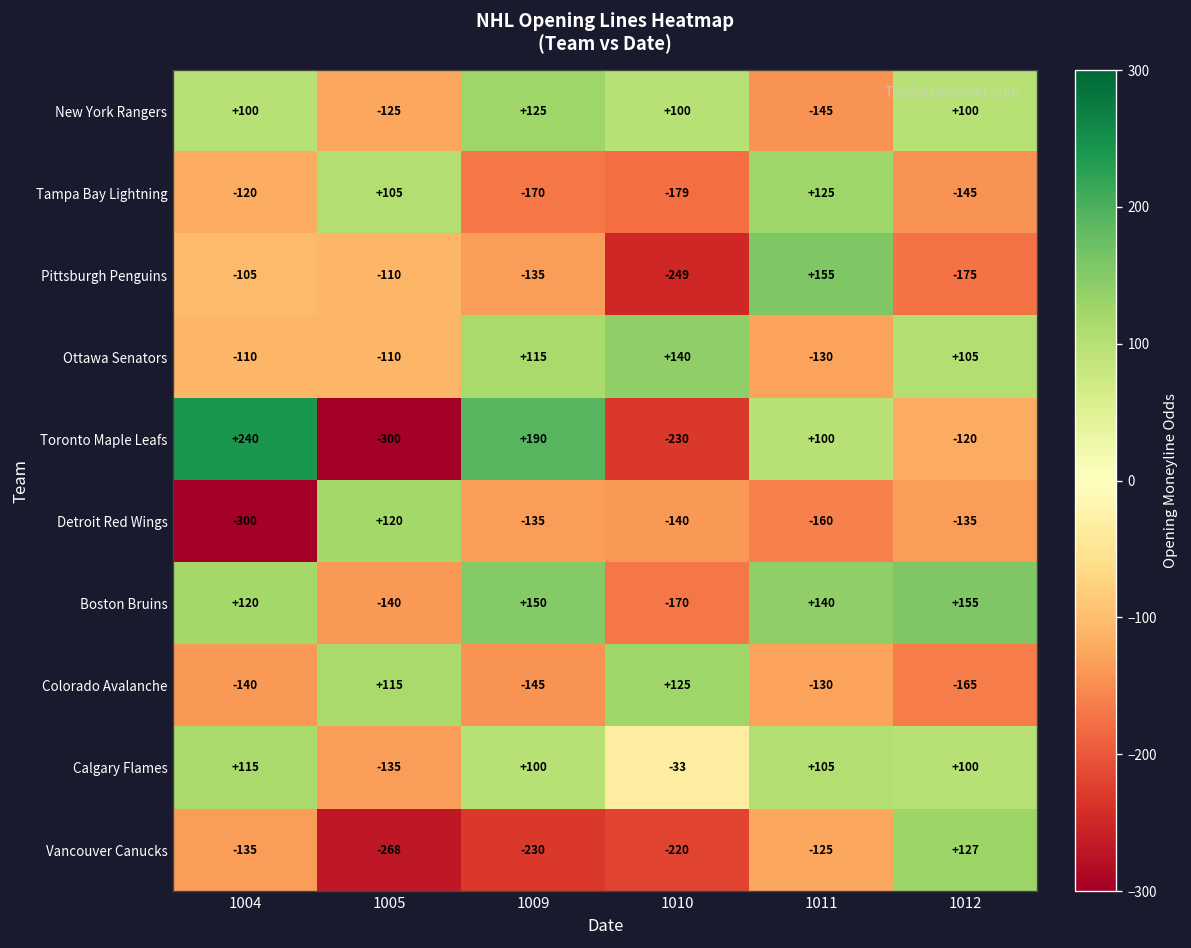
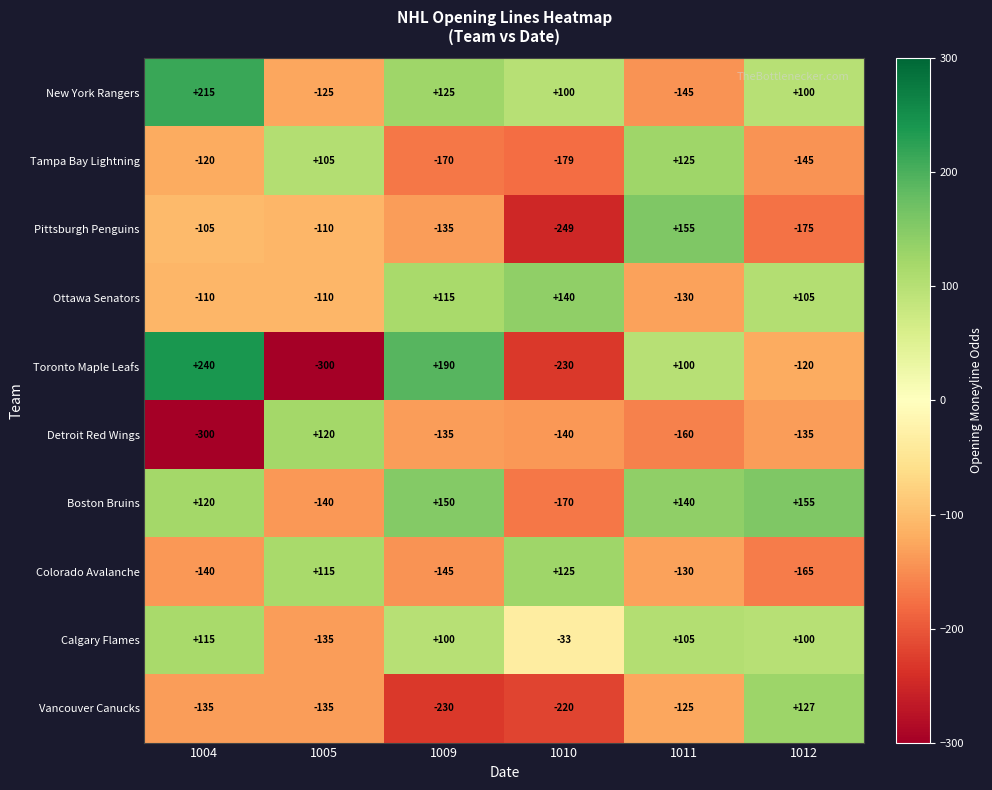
New York Rangers, 1004: +100 -> +215
Vancouver Canucks, 1005: -268 -> -135
